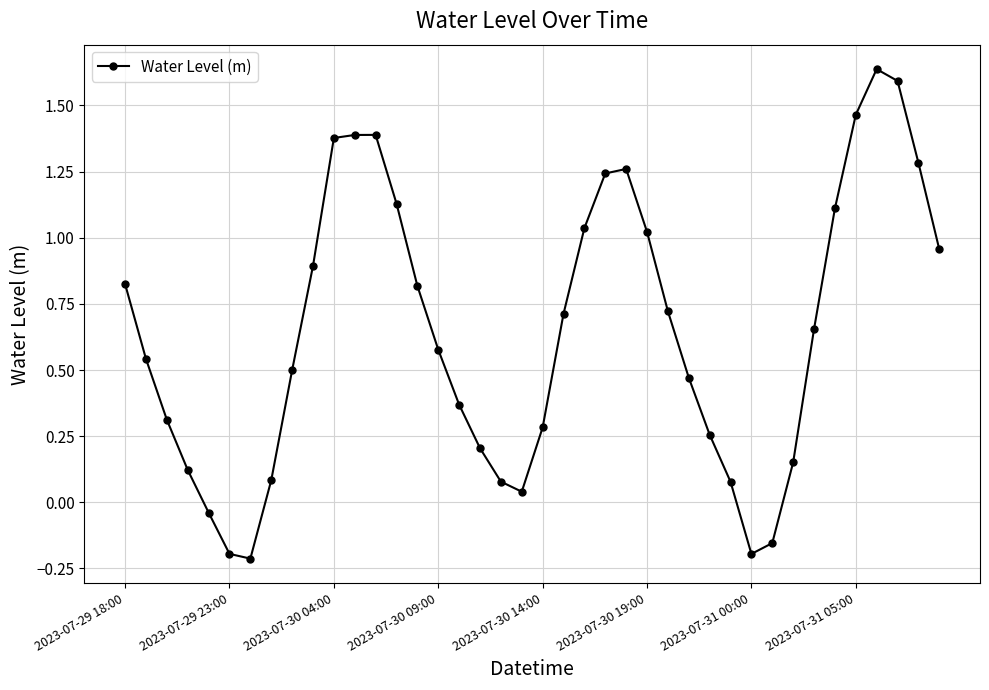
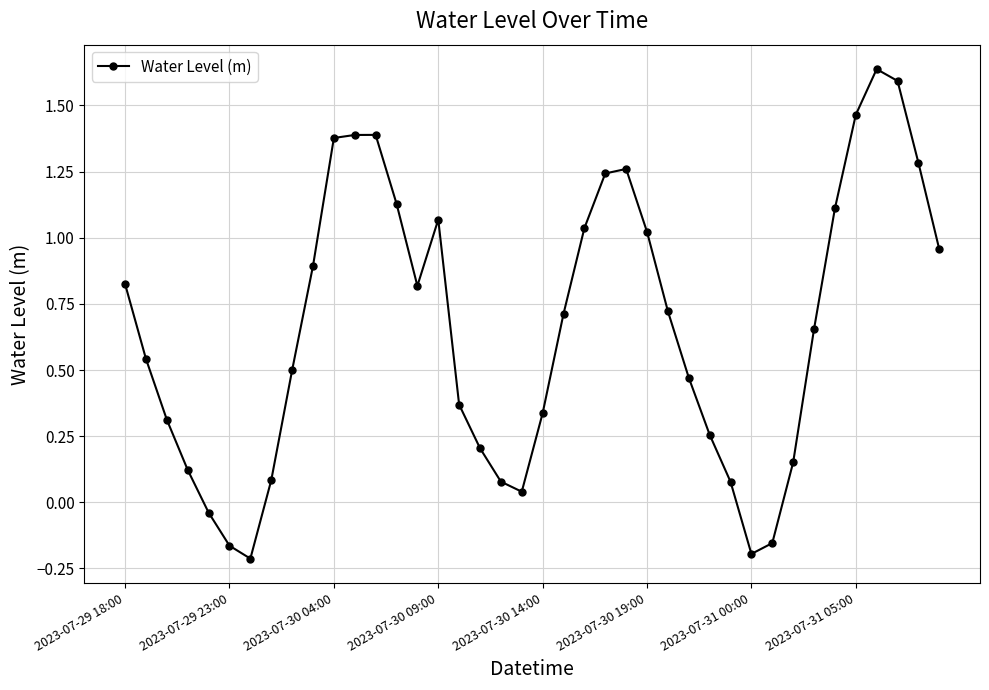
2023-07-29 23:00: -0.19 -> -0.16
2023-07-30 09:00: 0.58 -> 1.07
2023-07-30 14:00: 0.28 -> 0.34
